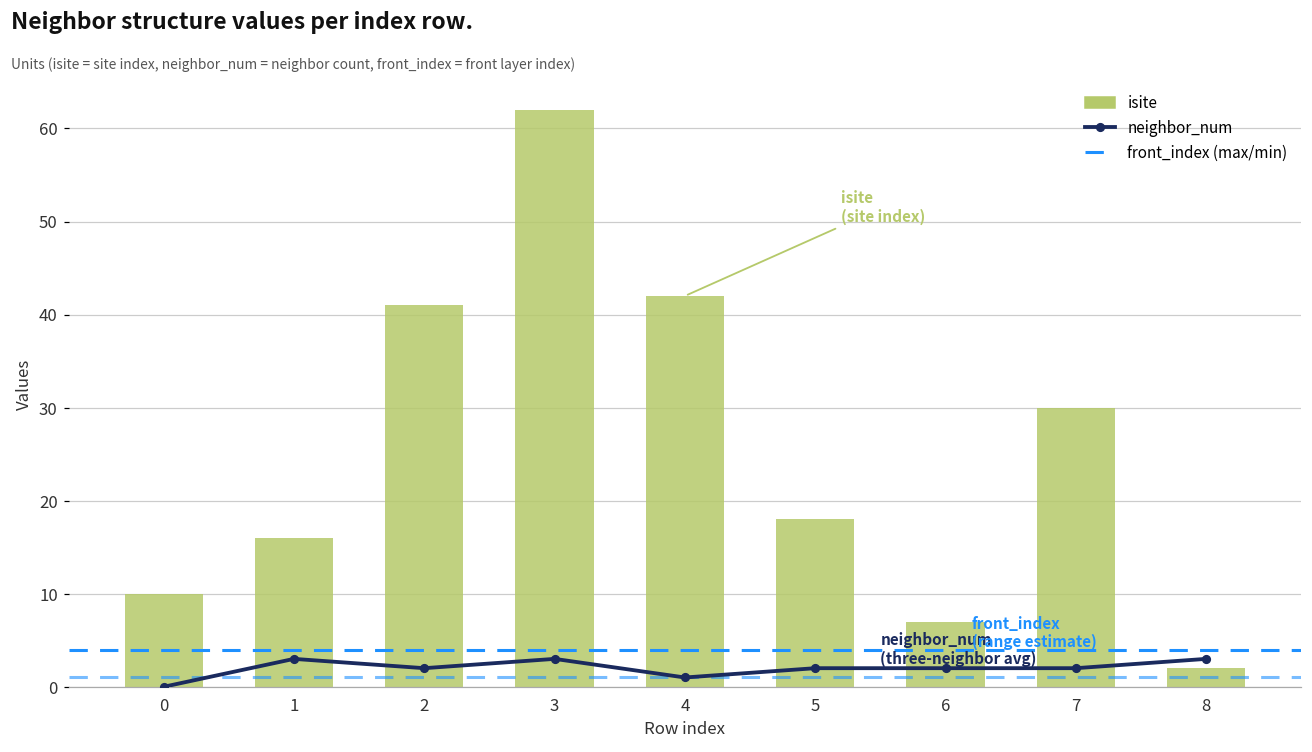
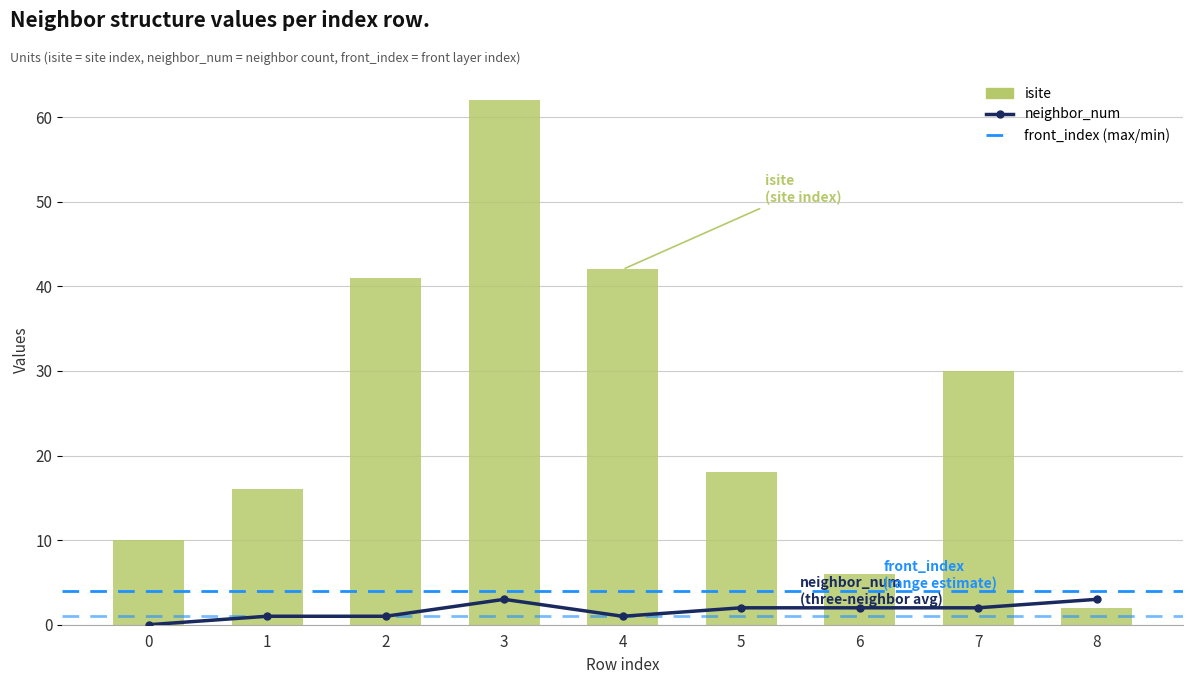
neighbor_num, 1: 3 -> 1
neighbor_num, 2: 2 -> 1
isite, 6: 7 -> 6
